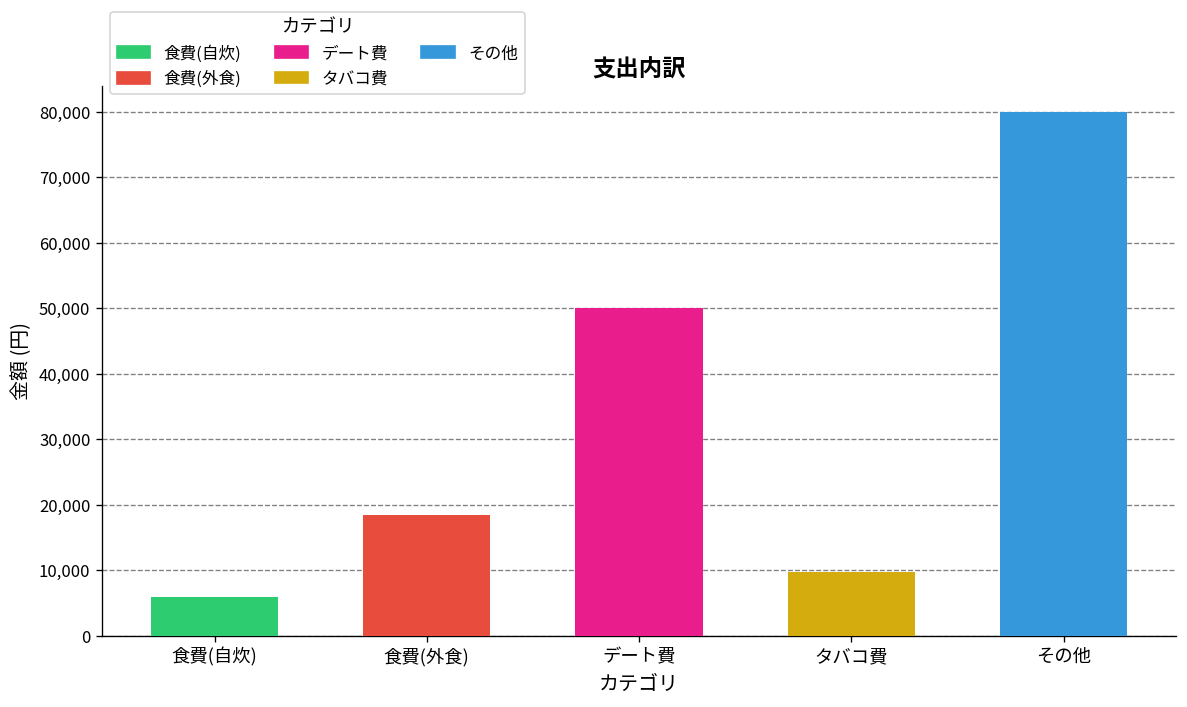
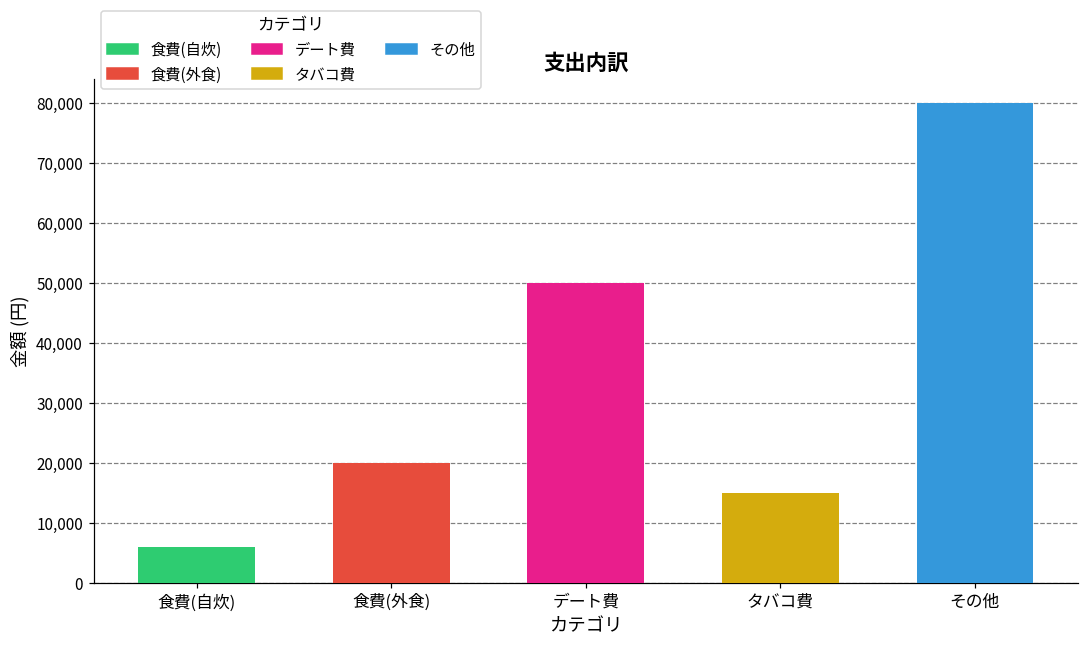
食費(外食): 19,000 -> 20,000
タバコ費: 10,000 -> 15,000
